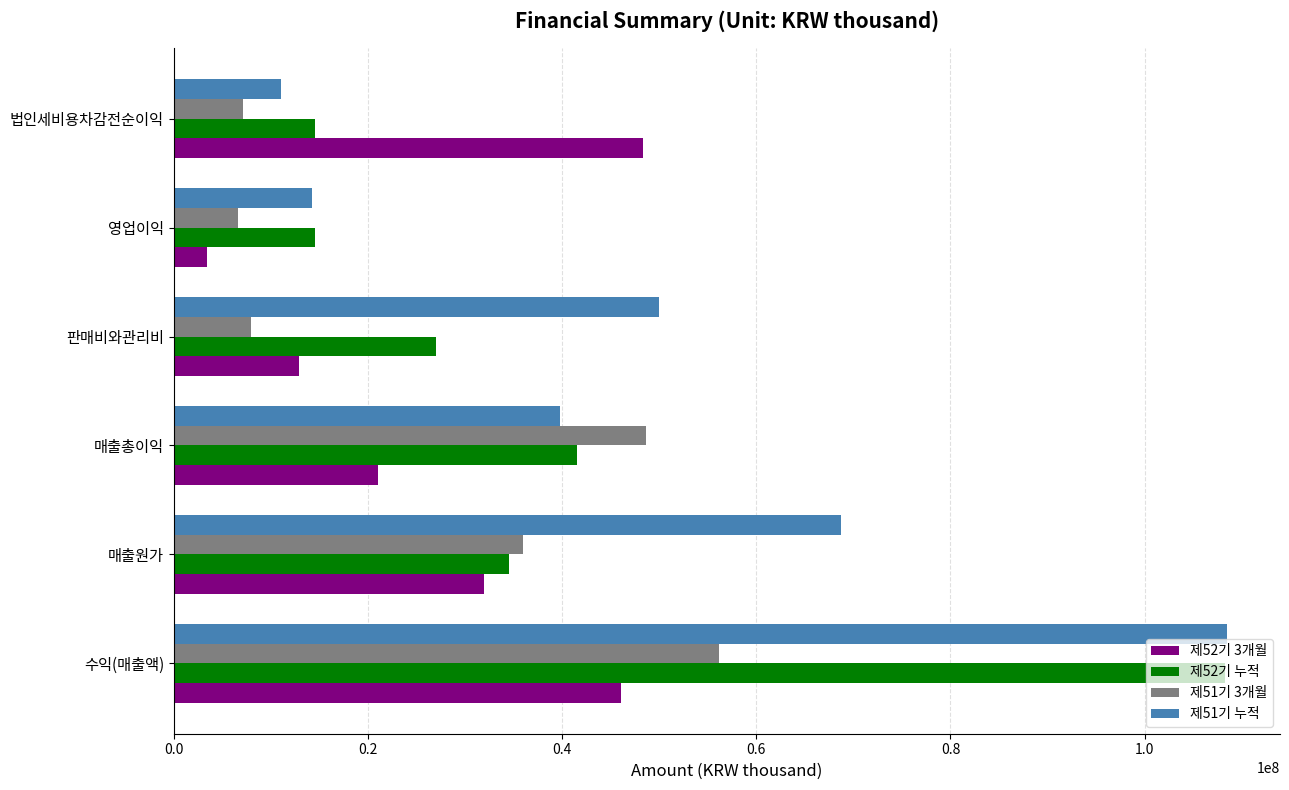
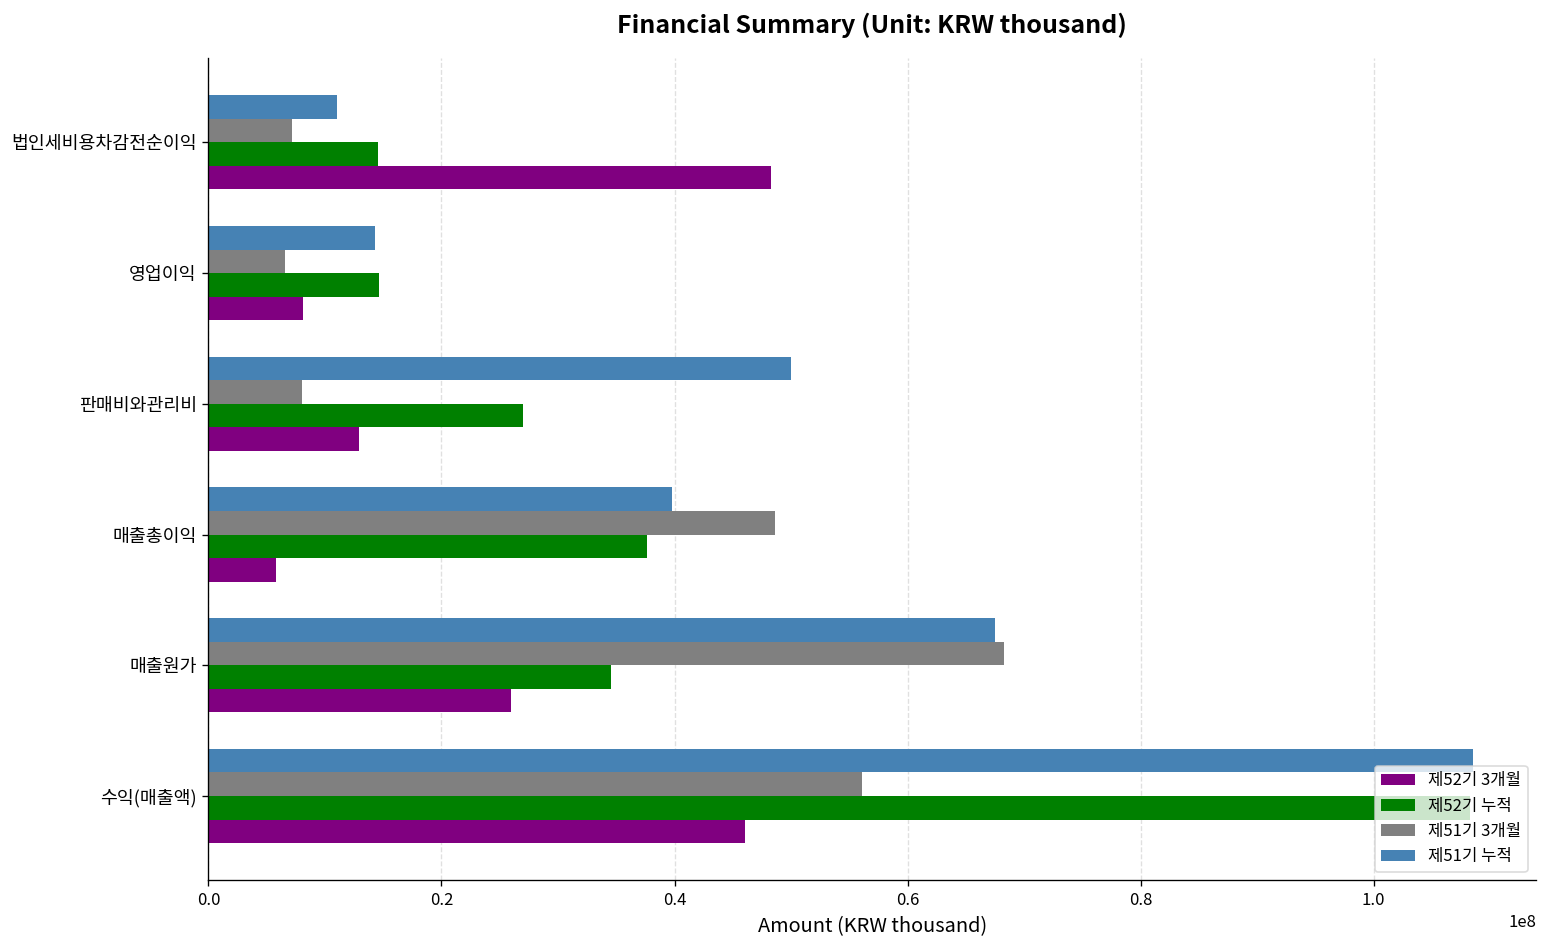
제52기 3개월, 영업이익: 3000000 -> 8000000
제52기 누적, 매출총이익: 42000000 -> 38000000
제52기 3개월, 매출총이익: 21000000 -> 6000000
제51기 누적, 매출원가: 69000000 -> 67000000
제51기 3개월, 매출원가: 36000000 -> 68000000
제52기 3개월, 매출원가: 32000000 -> 26000000
